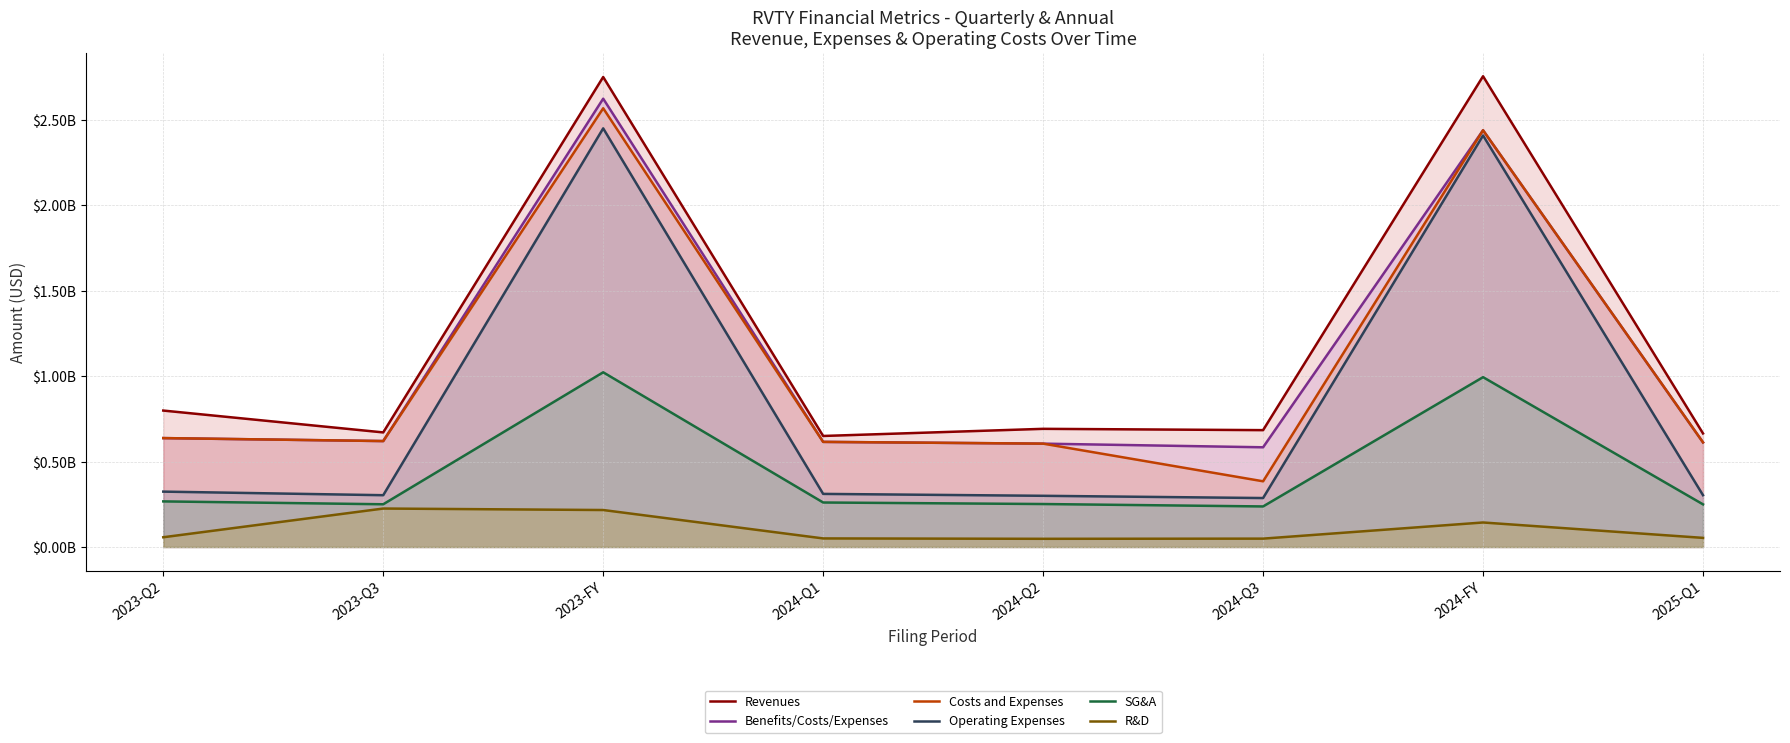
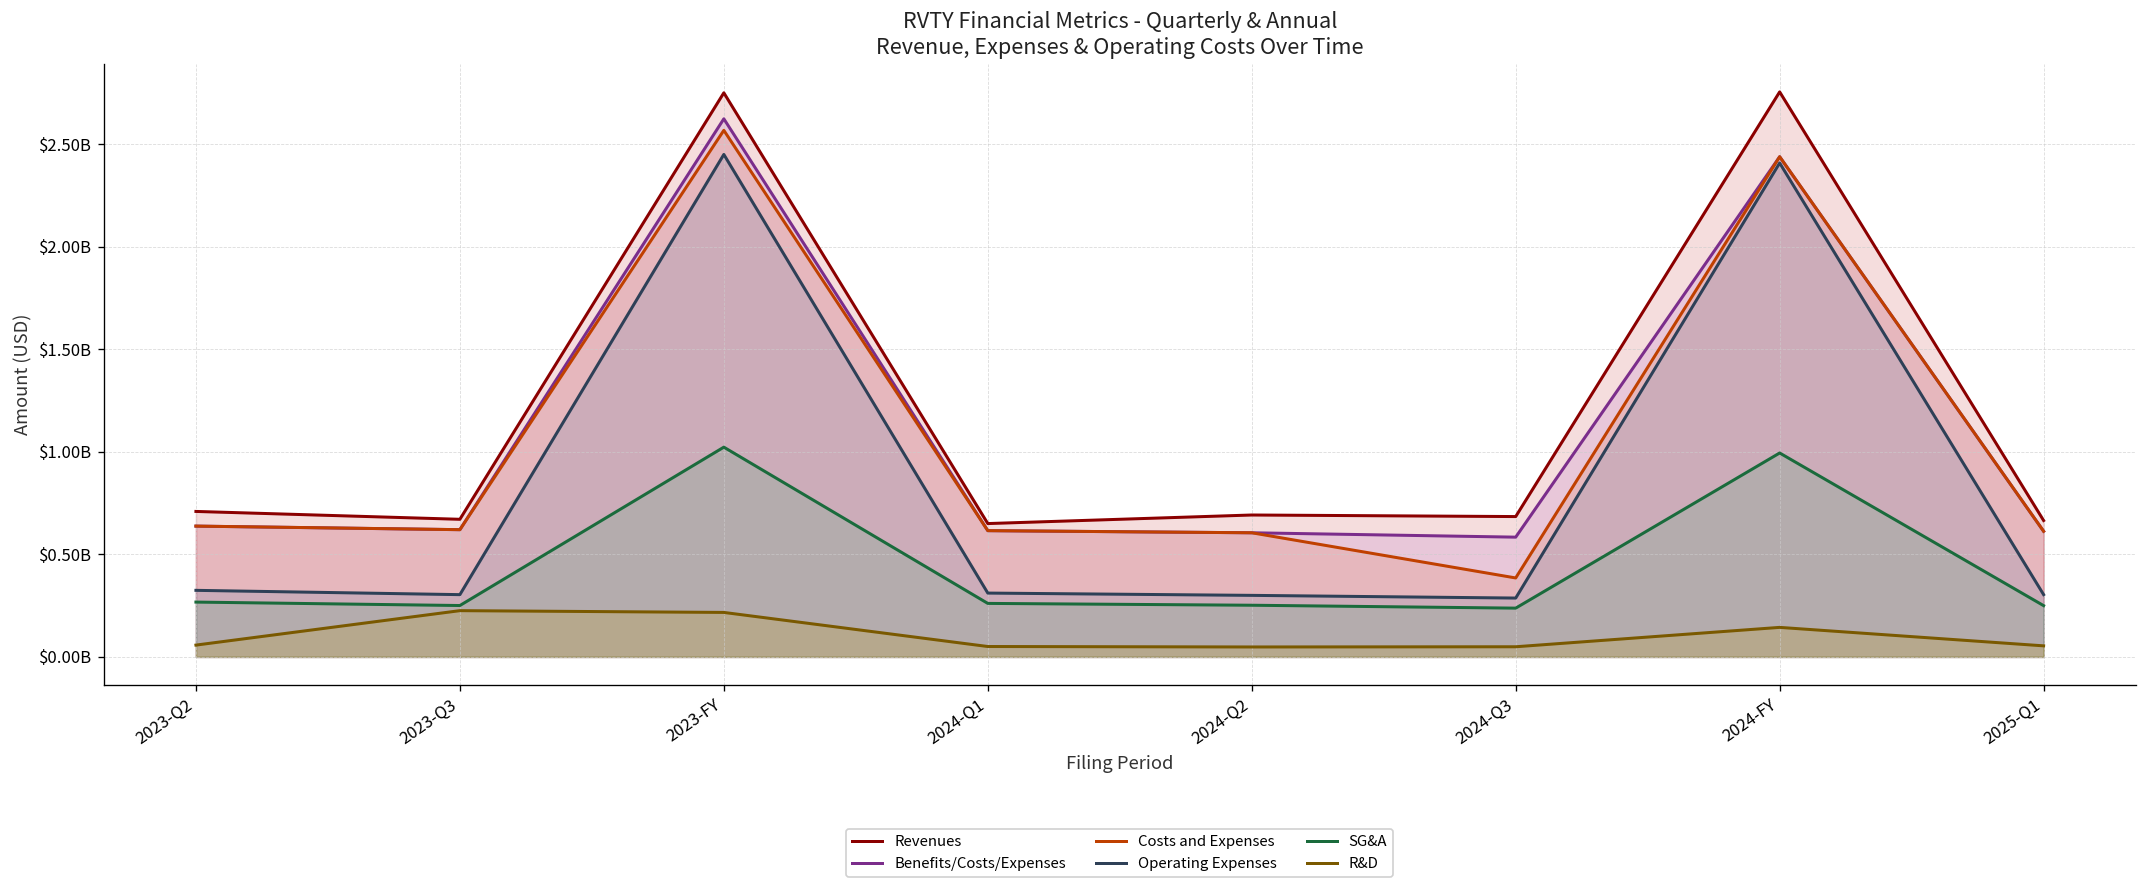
Revenues, 2023-Q2: $800000000 -> $710000000
